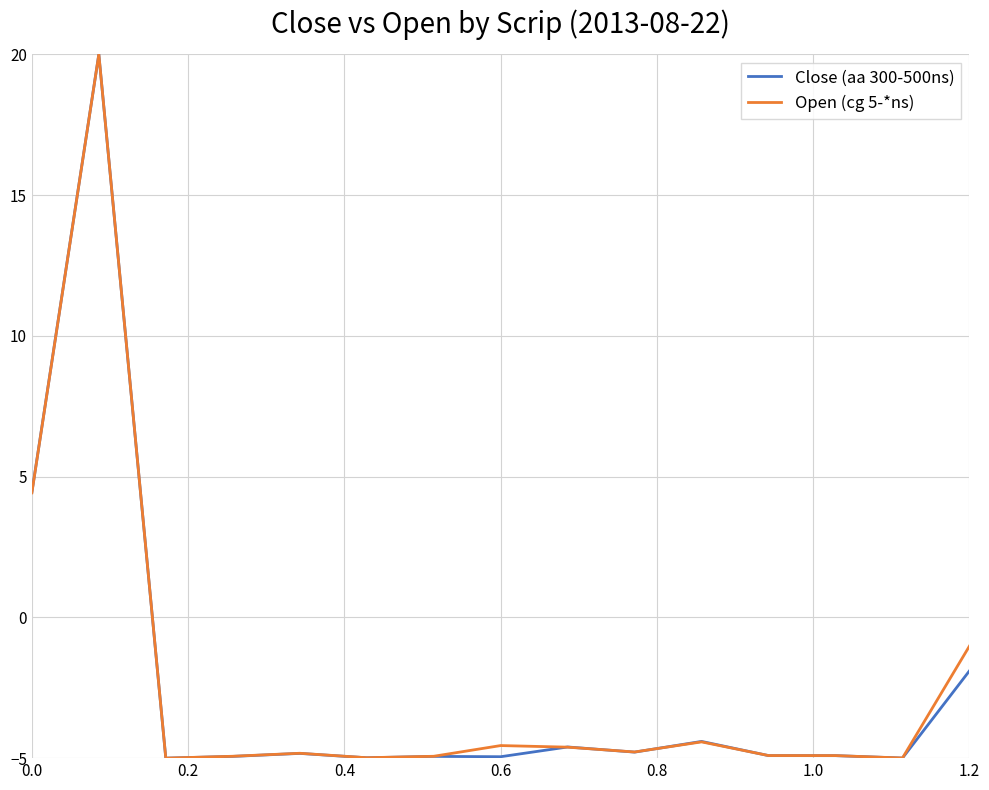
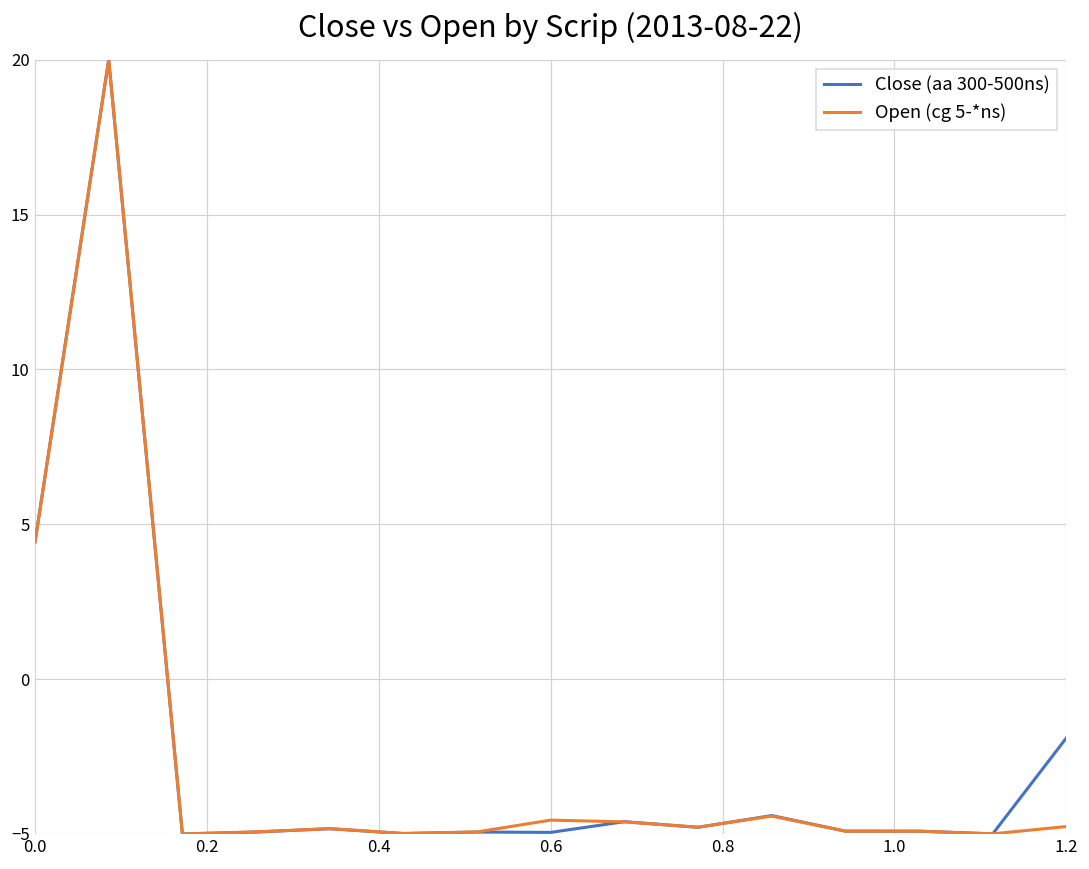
Open (cg 5-*ns), 1.2: -1.0 -> -4.8
